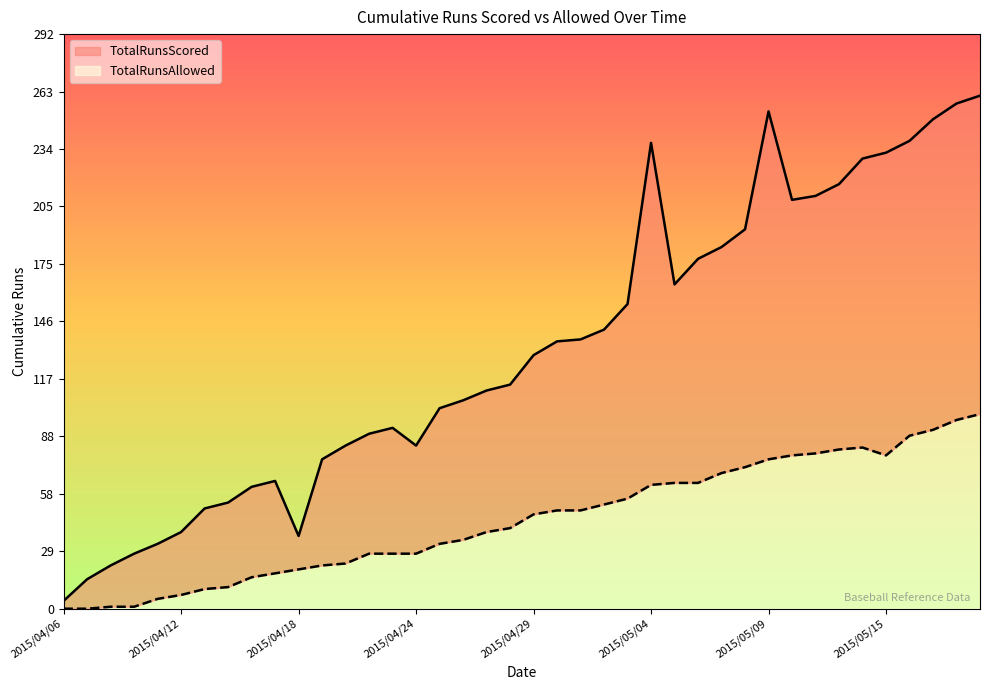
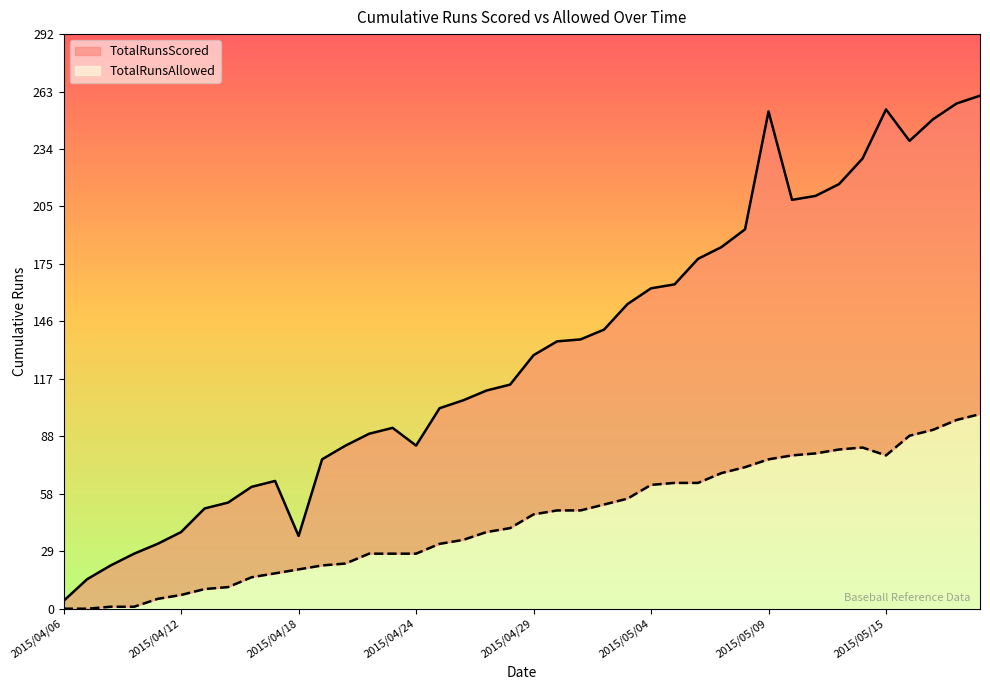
TotalRunsScored, 2015/05/04: 237 -> 163
TotalRunsScored, 2015/05/15: 232 -> 254
